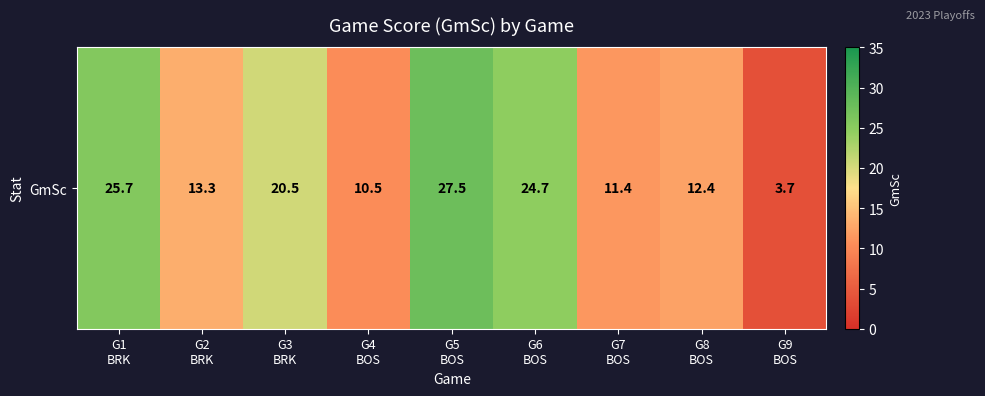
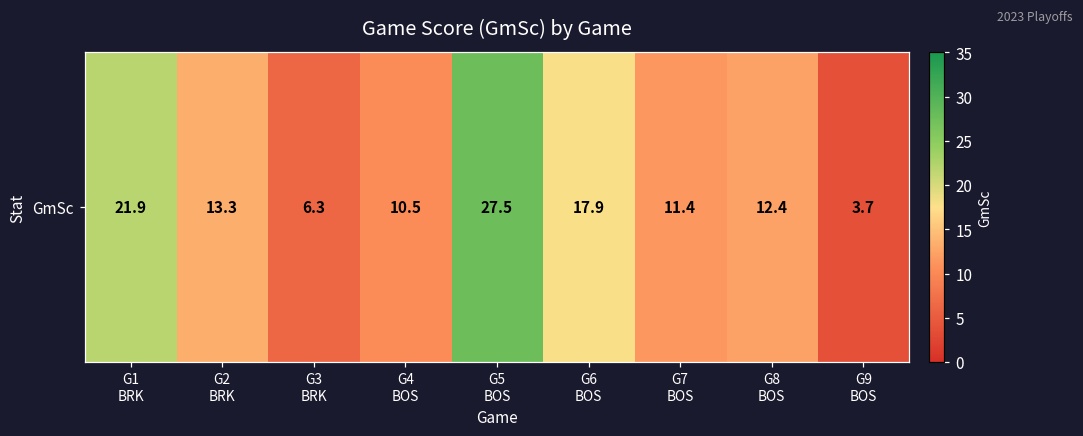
GmSc, G1 BRK: 25.7 -> 21.9
GmSc, G3 BRK: 20.5 -> 6.3
GmSc, G6 BOS: 24.7 -> 17.9
